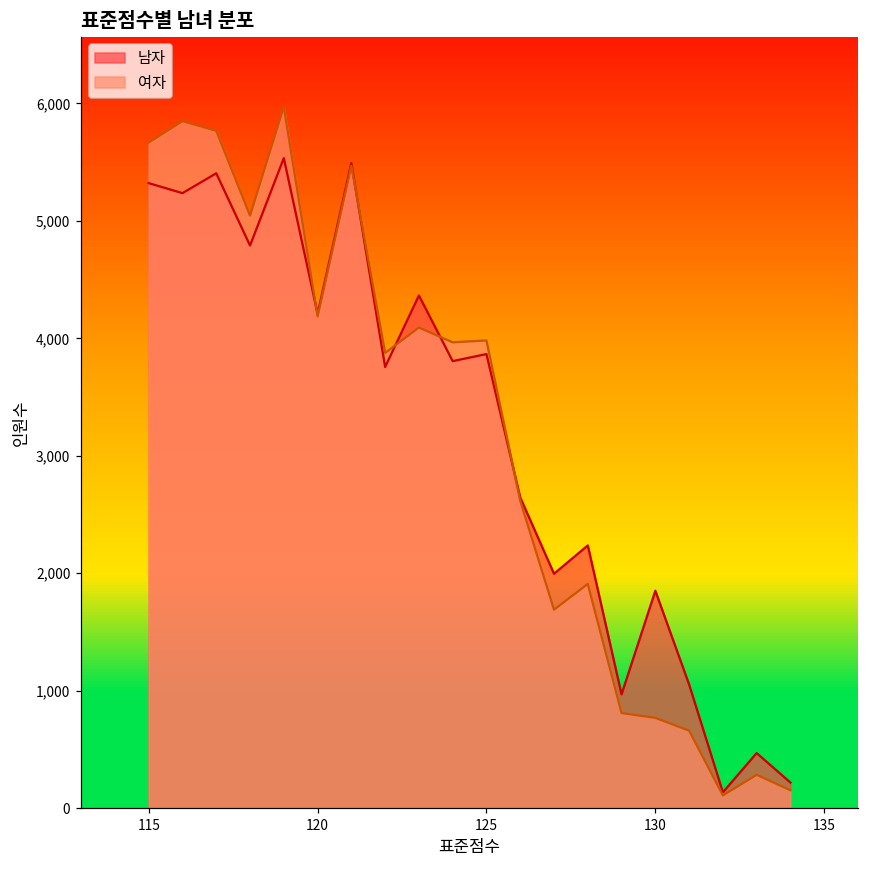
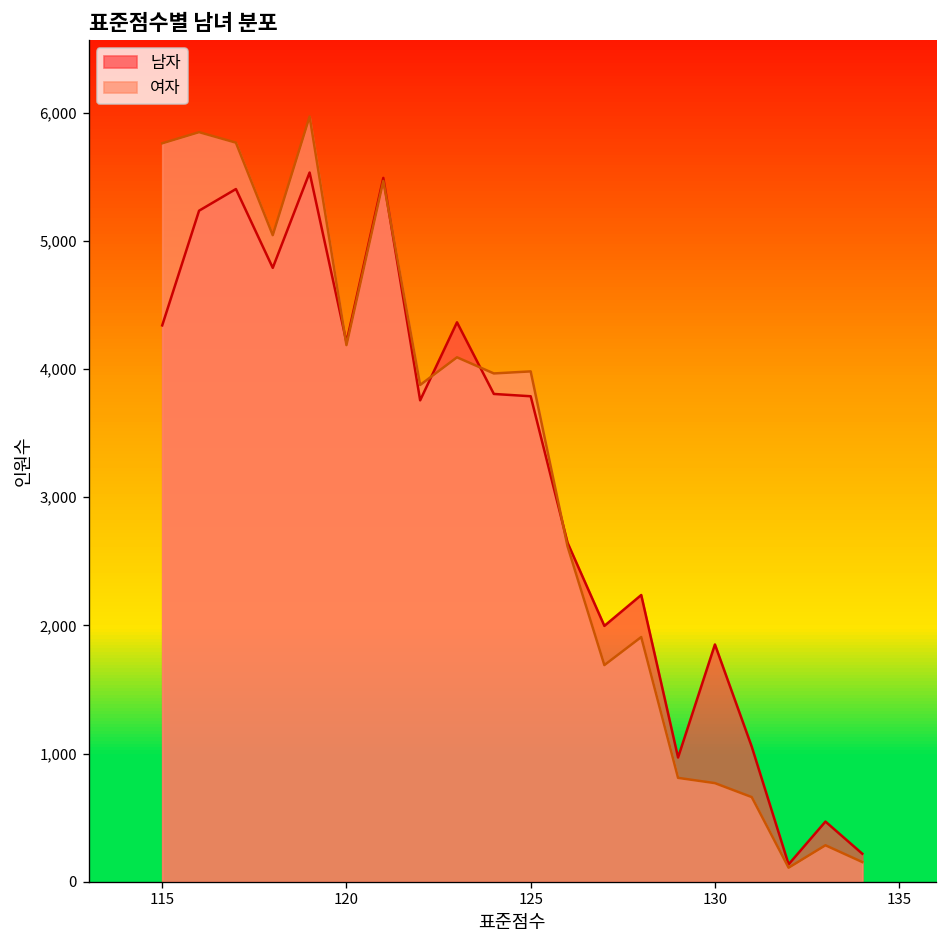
남자, 115: 5,320 -> 4,340
여자, 115: 5,670 -> 5,760
남자, 125: 3,870 -> 3,790
